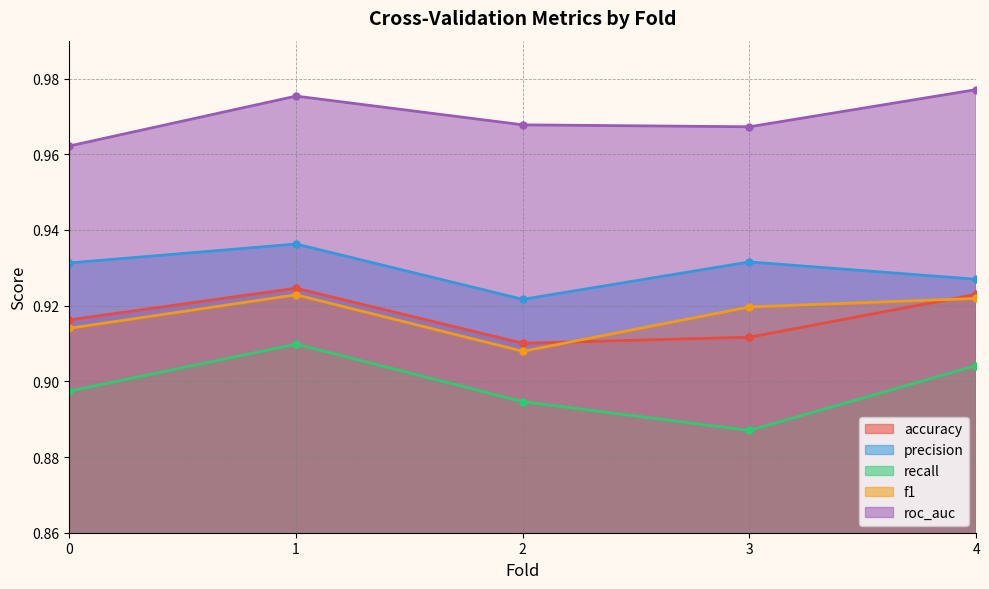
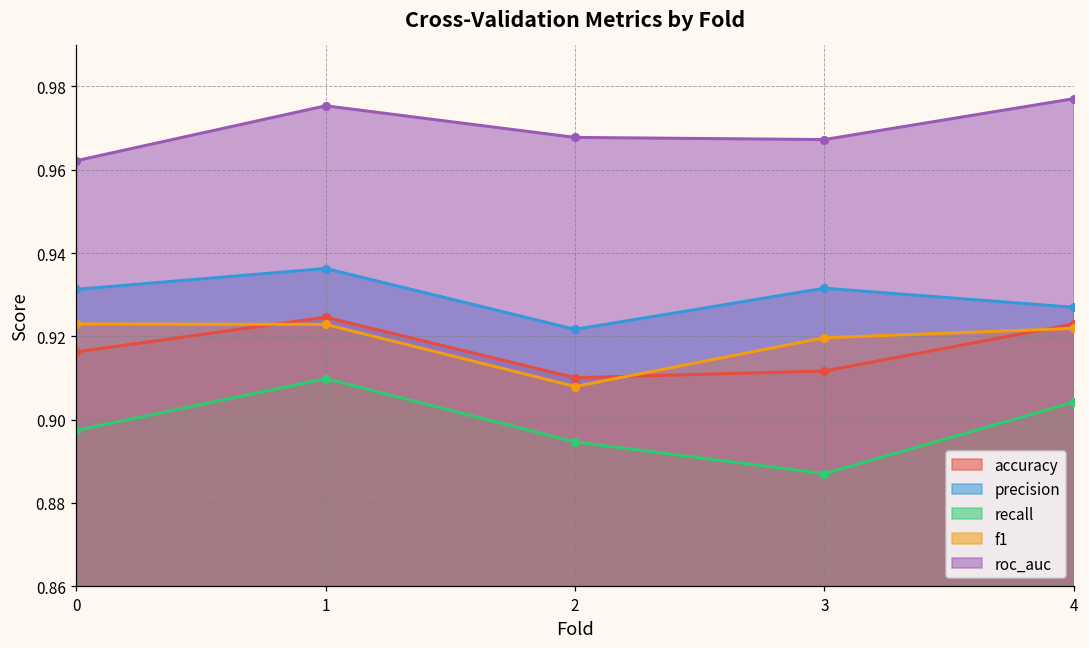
f1, 0: 0.914 -> 0.923
